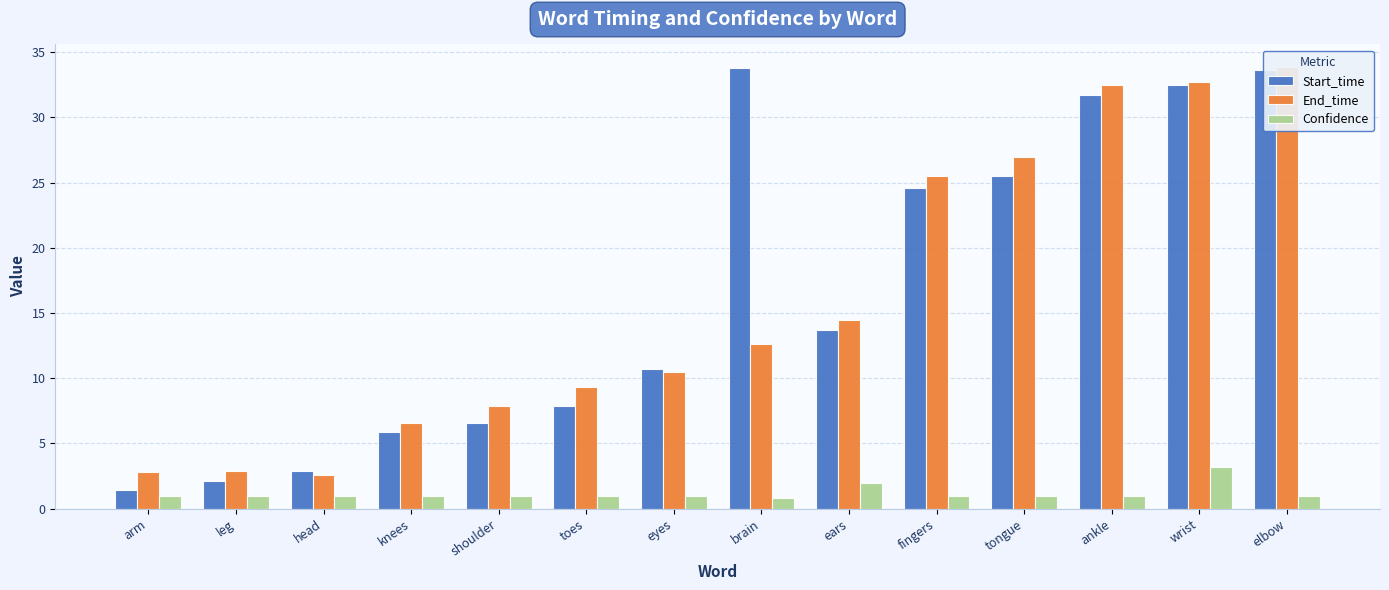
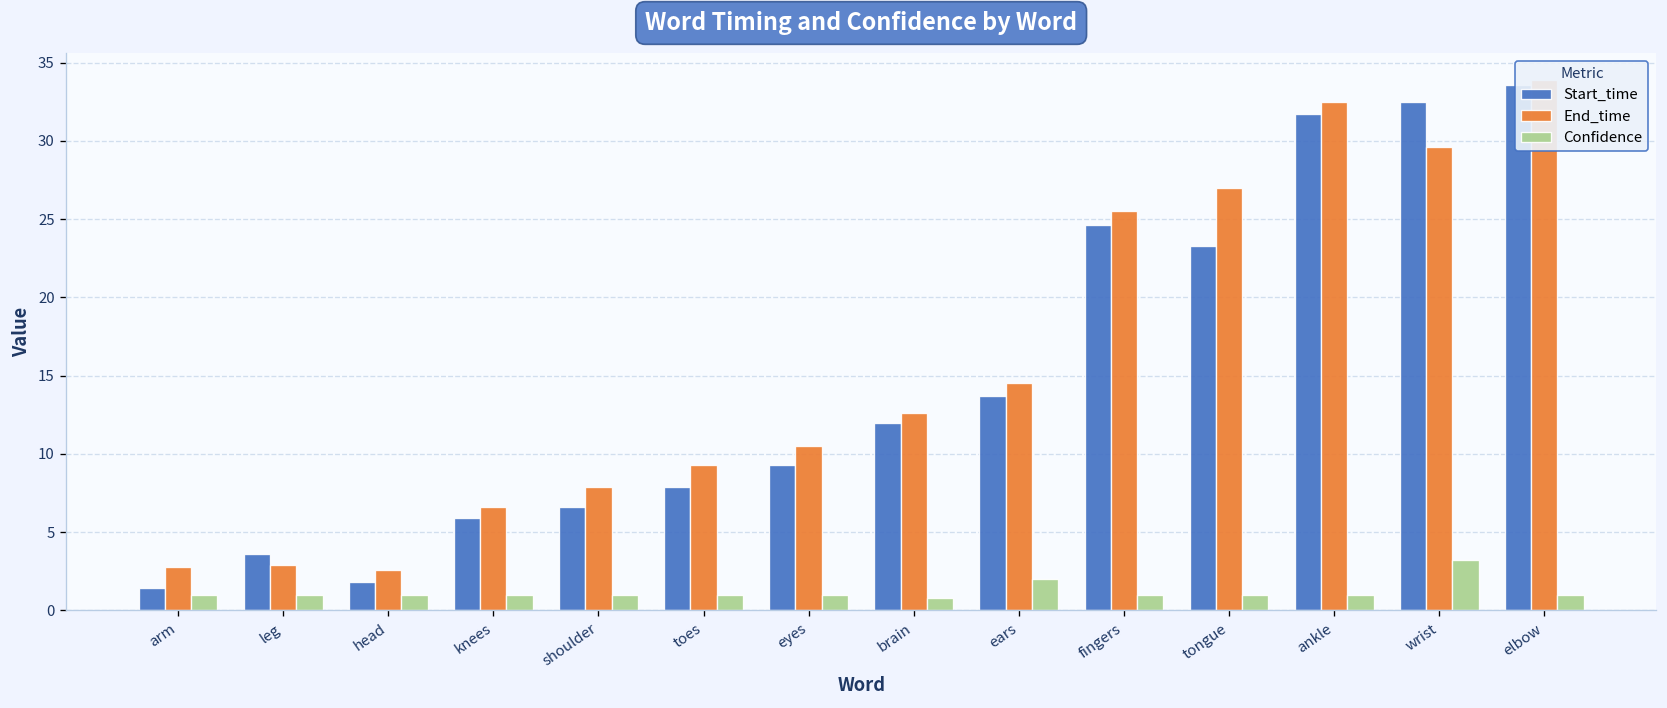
Start_time, leg: 2.1 -> 3.6
Start_time, head: 2.9 -> 1.8
Start_time, eyes: 10.7 -> 9.3
Start_time, brain: 33.8 -> 12.0
Start_time, tongue: 25.5 -> 23.3
End_time, wrist: 32.7 -> 29.6
